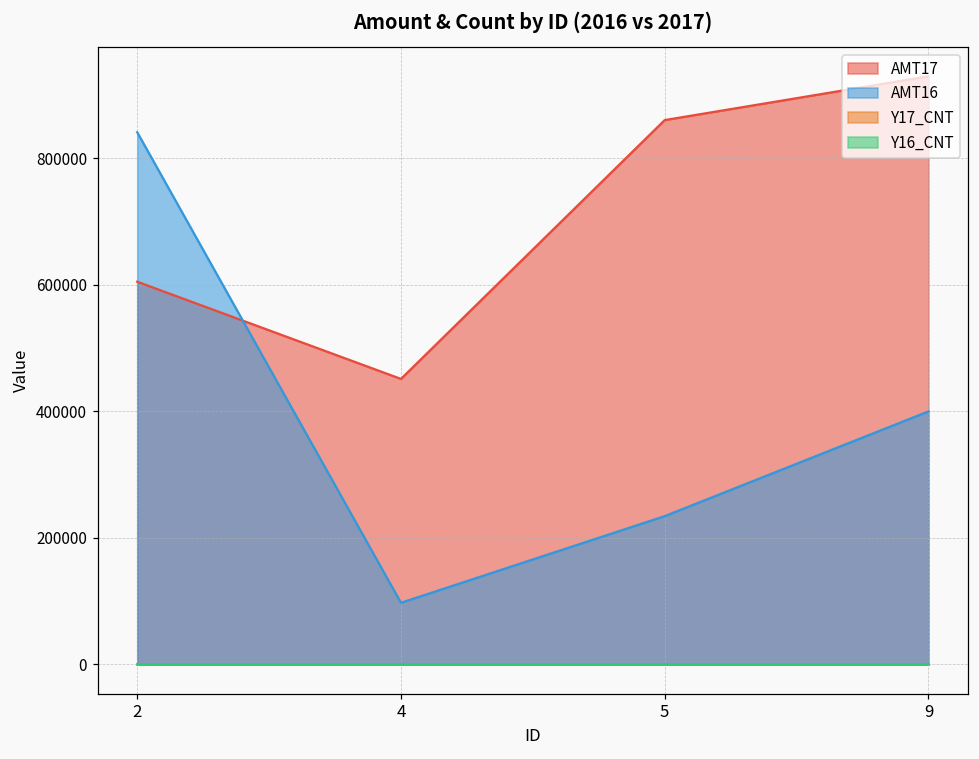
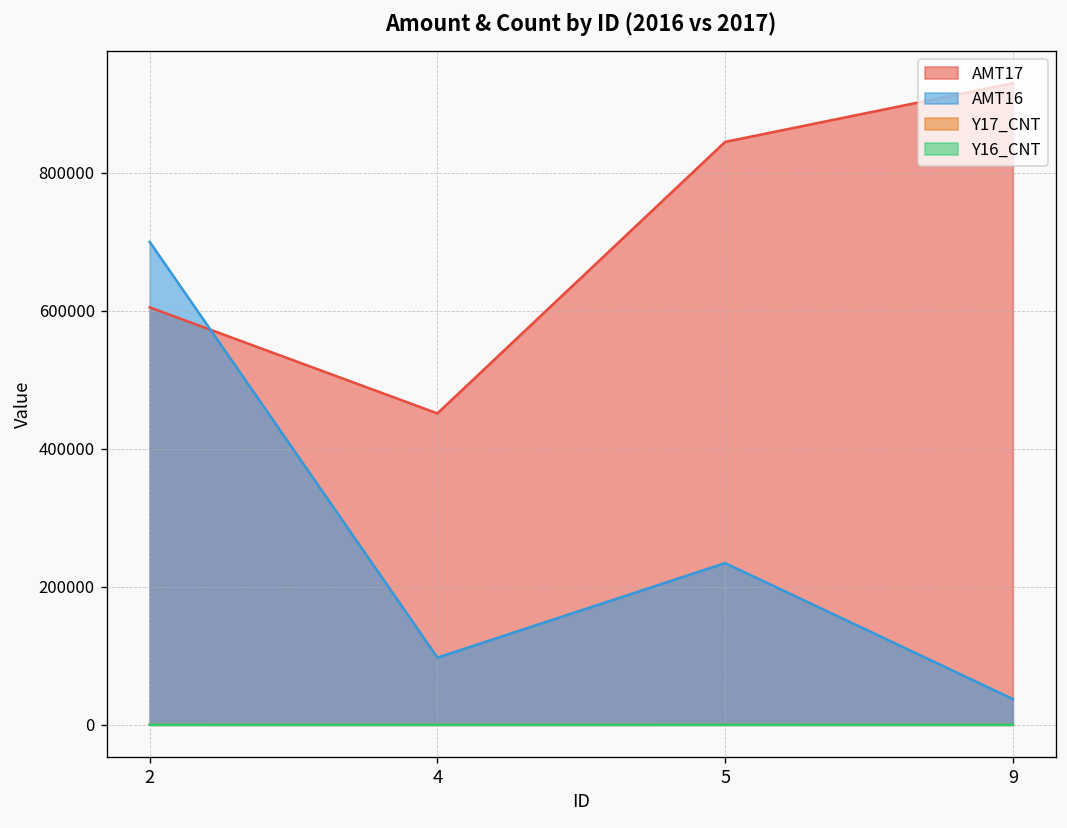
AMT16, 2: 840000 -> 700000
AMT17, 5: 860000 -> 850000
AMT16, 9: 400000 -> 40000
